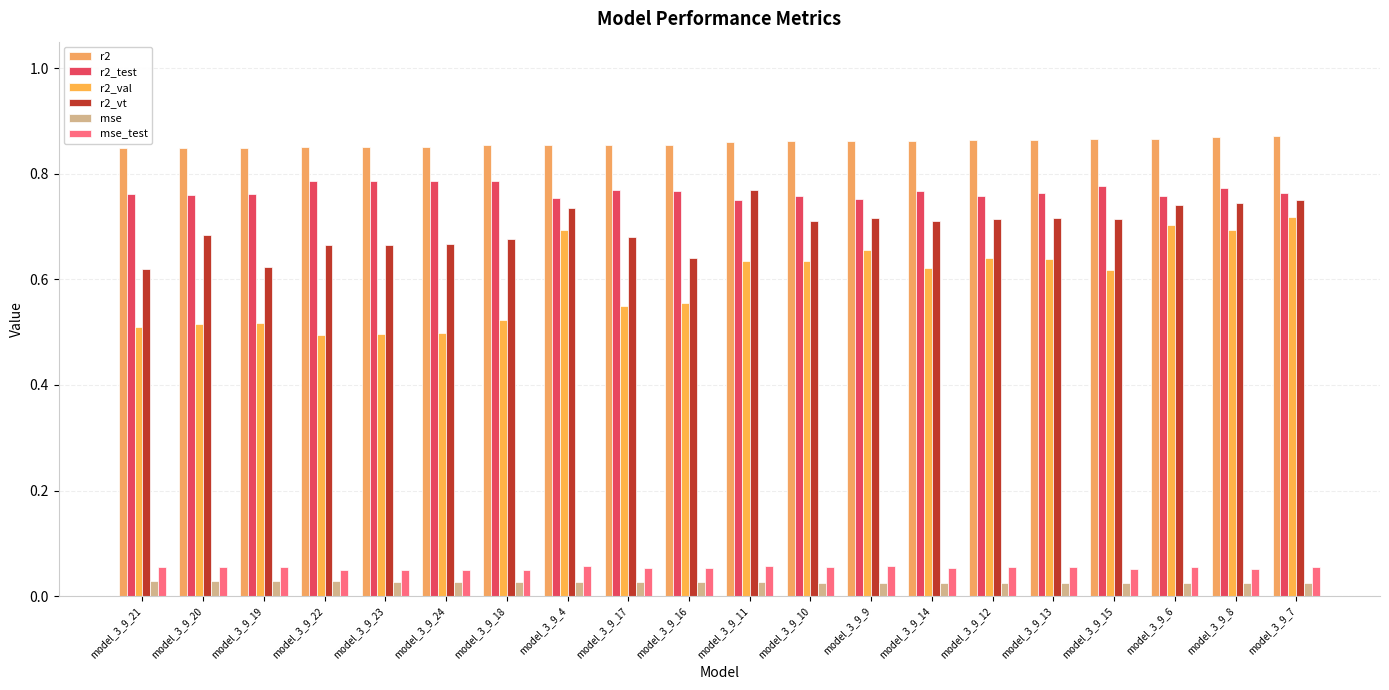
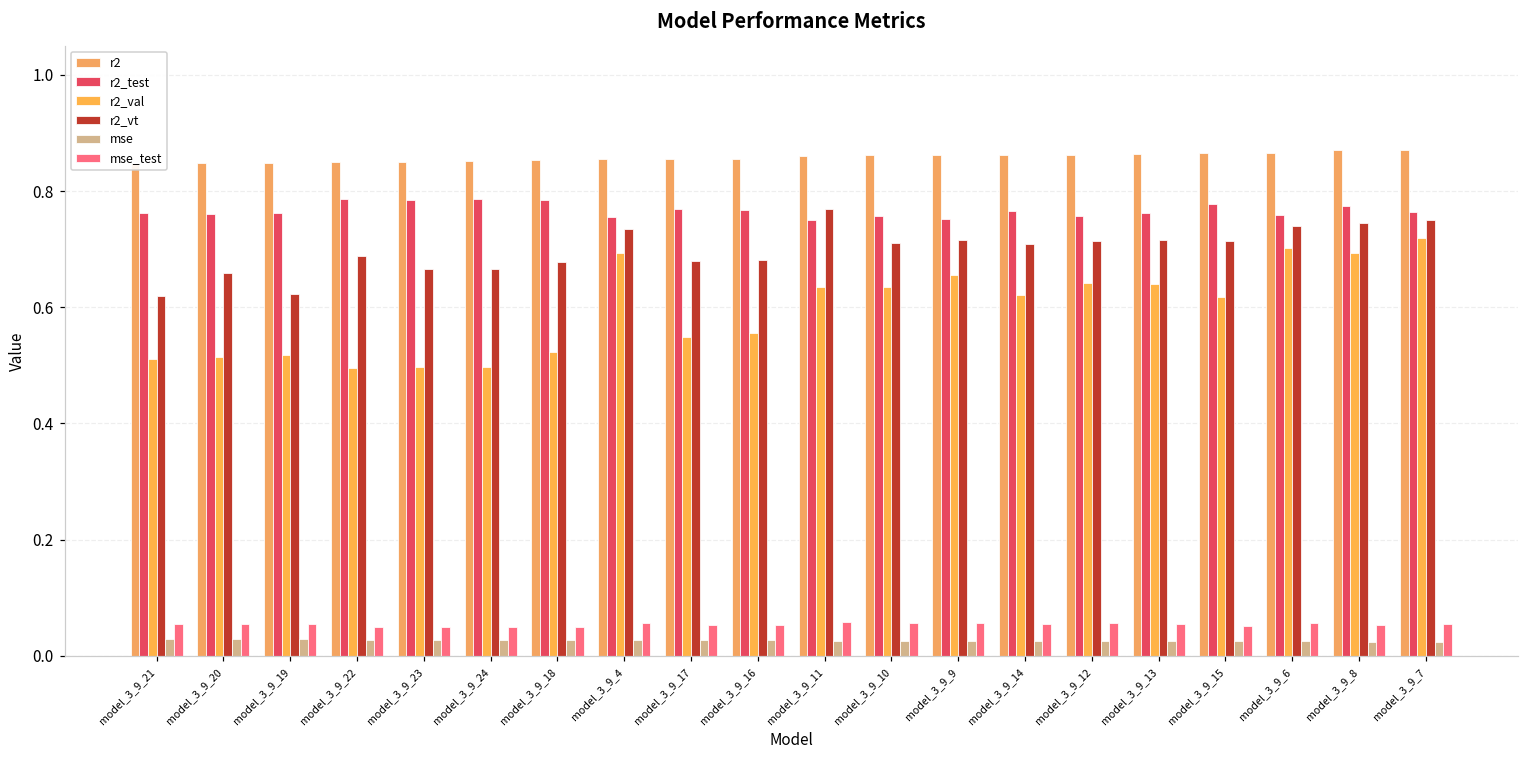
r2_vt, model_3_9_20: 0.68 -> 0.66
r2_vt, model_3_9_22: 0.66 -> 0.69
r2_vt, model_3_9_16: 0.64 -> 0.68
